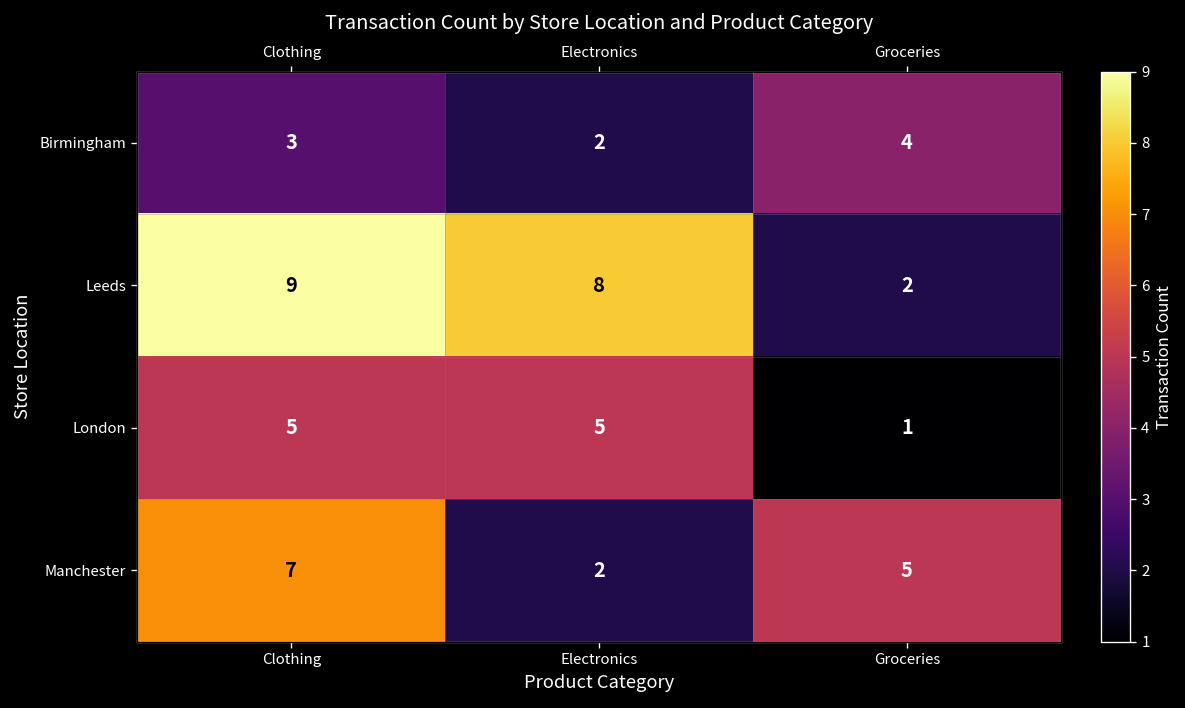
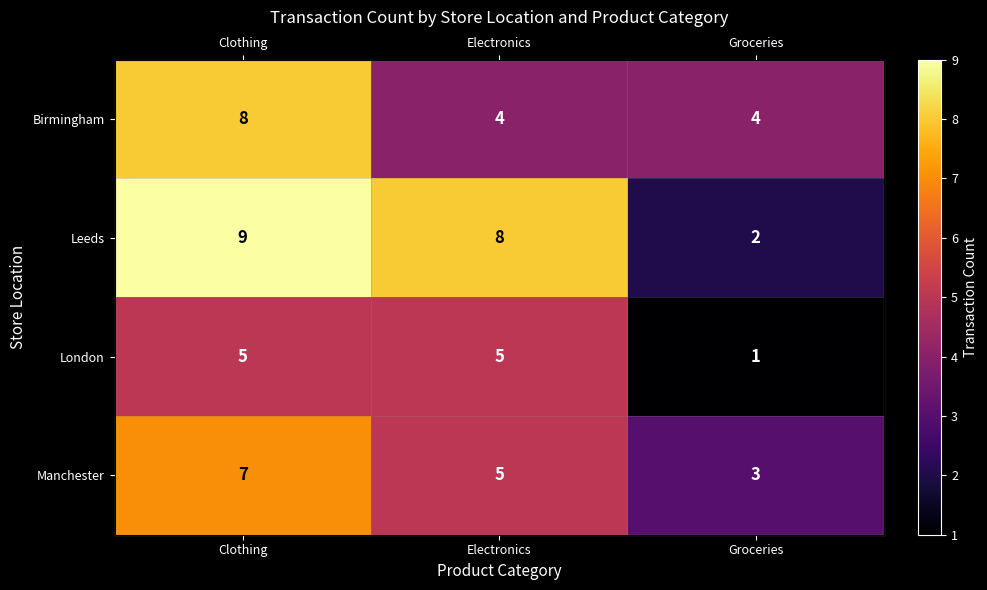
Birmingham, Clothing: 3 -> 8
Birmingham, Electronics: 2 -> 4
Manchester, Electronics: 2 -> 5
Manchester, Groceries: 5 -> 3
